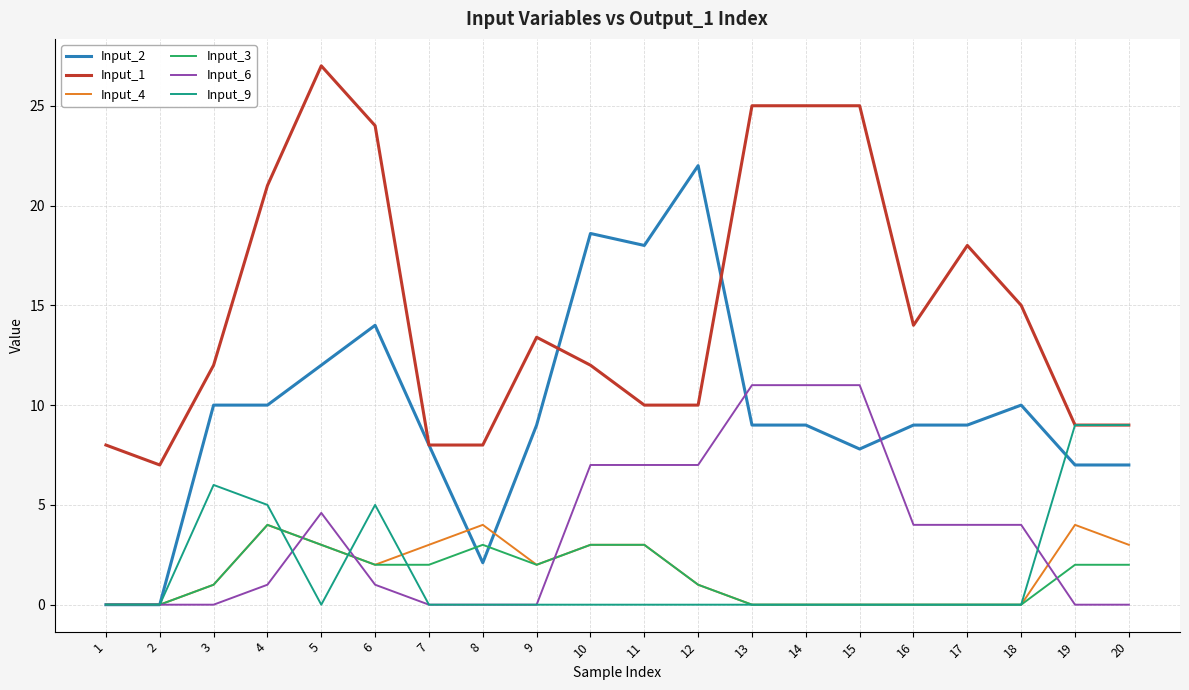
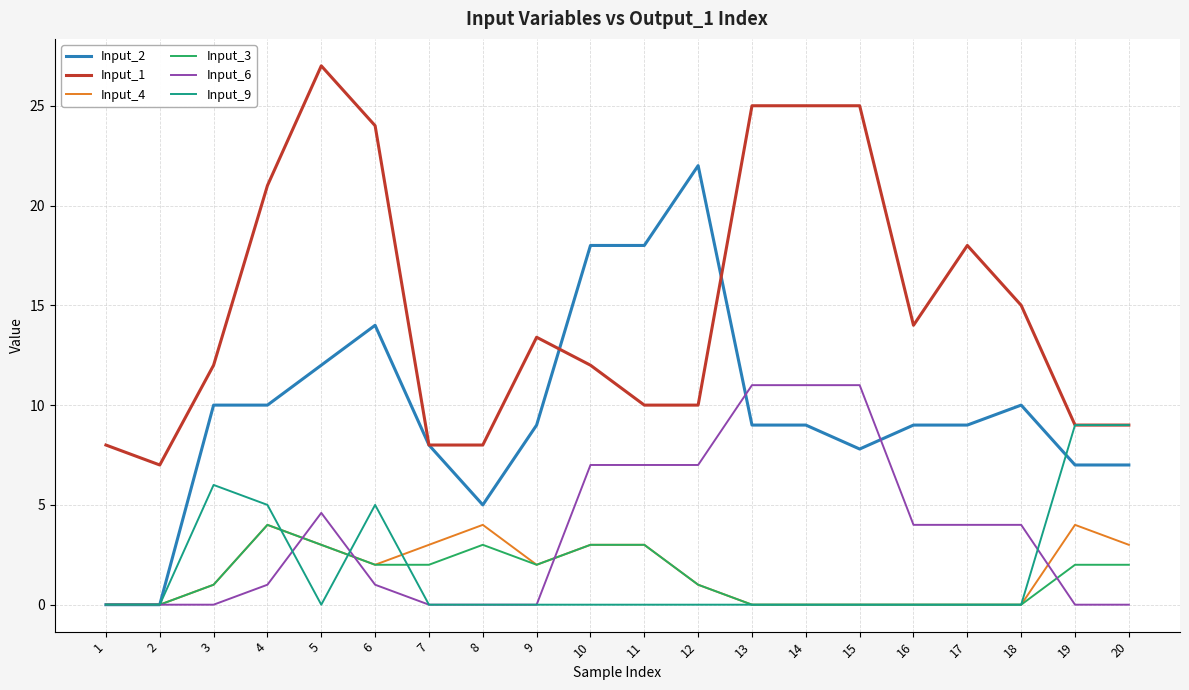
Input_2, 8: 2.1 -> 5.0
Input_2, 10: 18.6 -> 18.0
